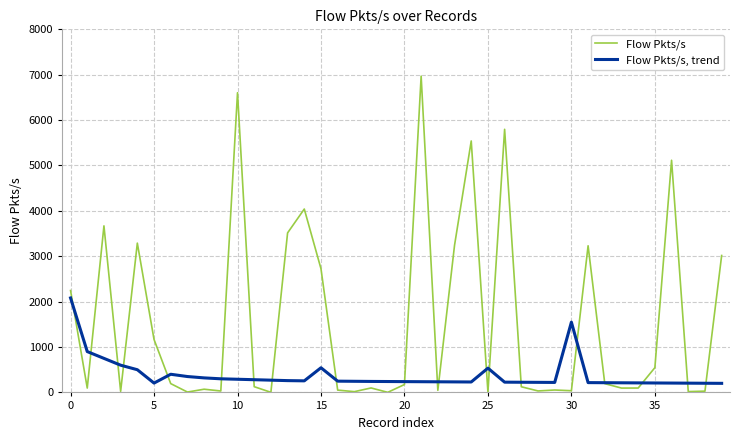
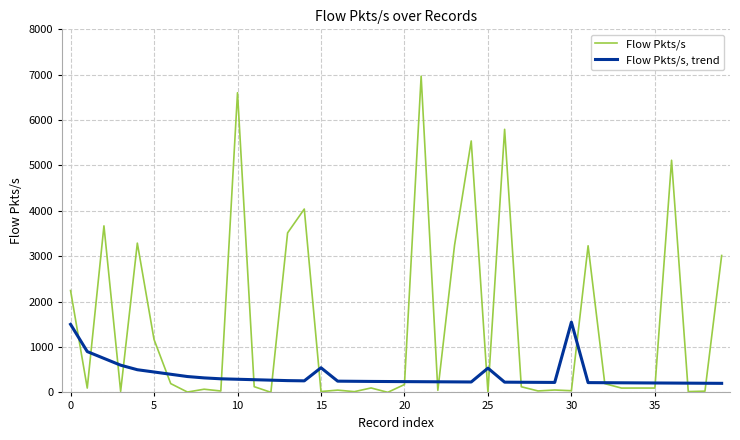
Flow Pkts/s, trend, 0: 2100 -> 1500
Flow Pkts/s, trend, 5: 200 -> 500
Flow Pkts/s, 15: 2700 -> 0
Flow Pkts/s, 35: 500 -> 100
